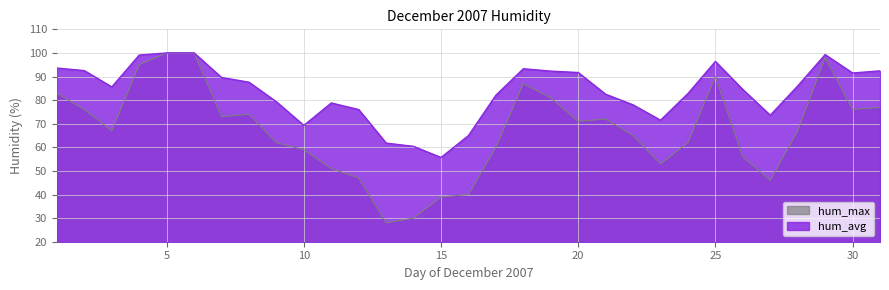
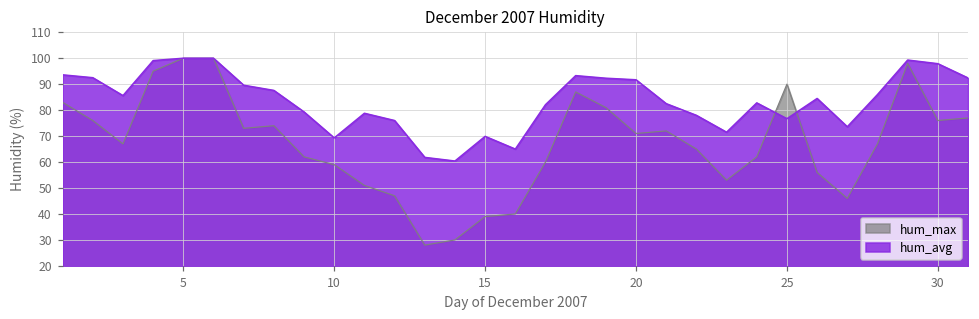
hum_avg, 15: 56 -> 70
hum_avg, 25: 96 -> 77
hum_avg, 30: 92 -> 98
